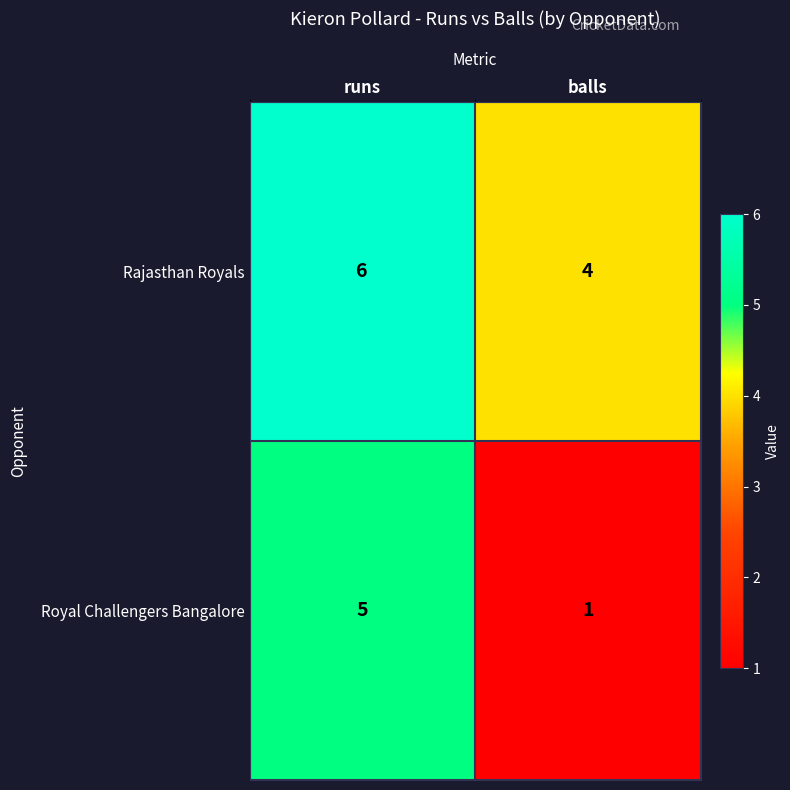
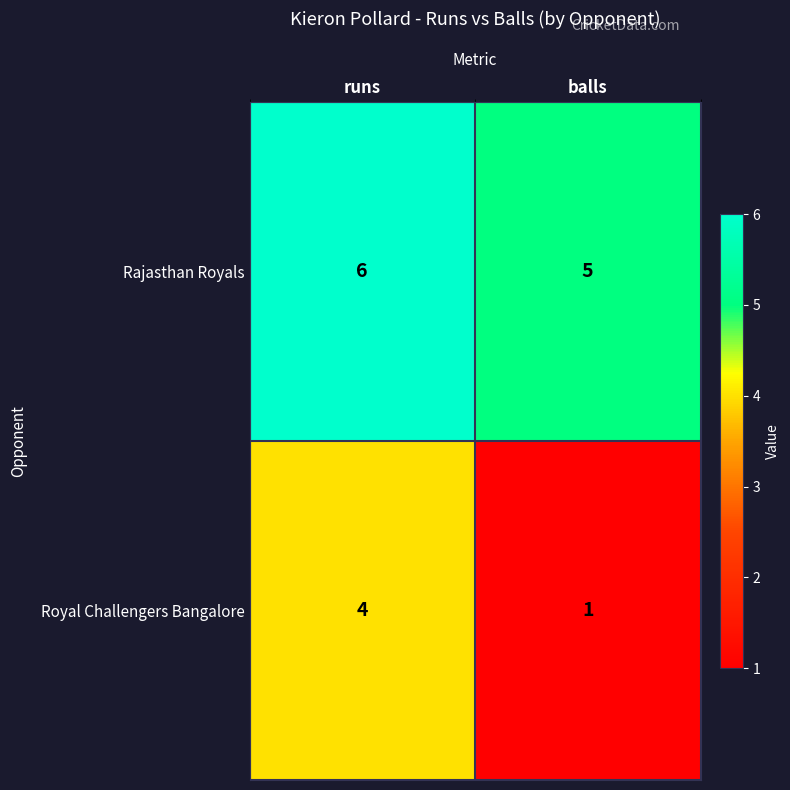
Rajasthan Royals, balls: 4 -> 5
Royal Challengers Bangalore, runs: 5 -> 4
